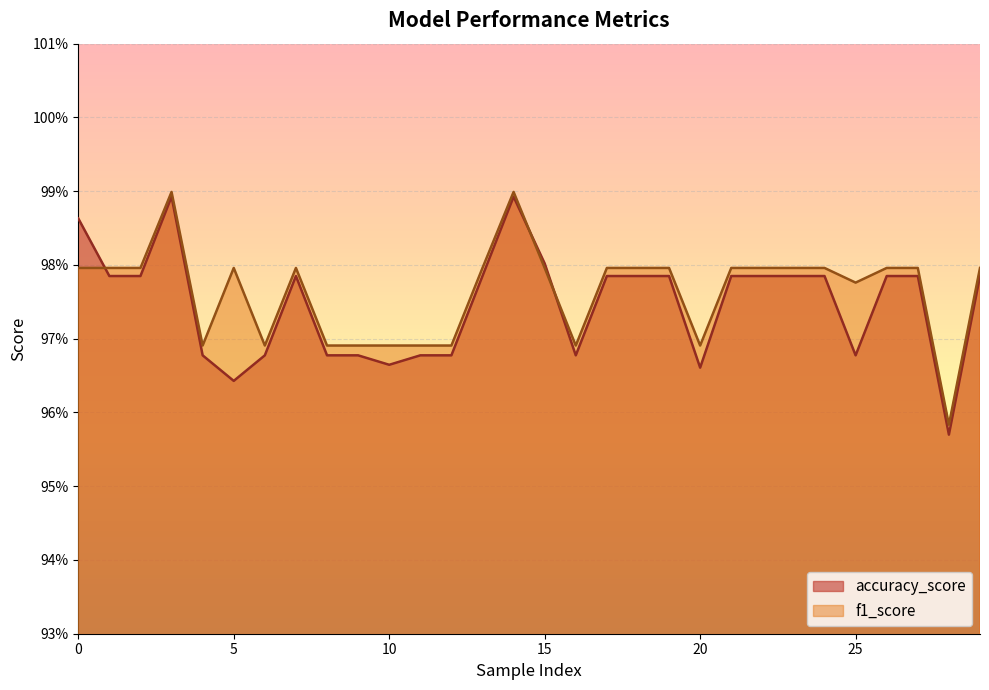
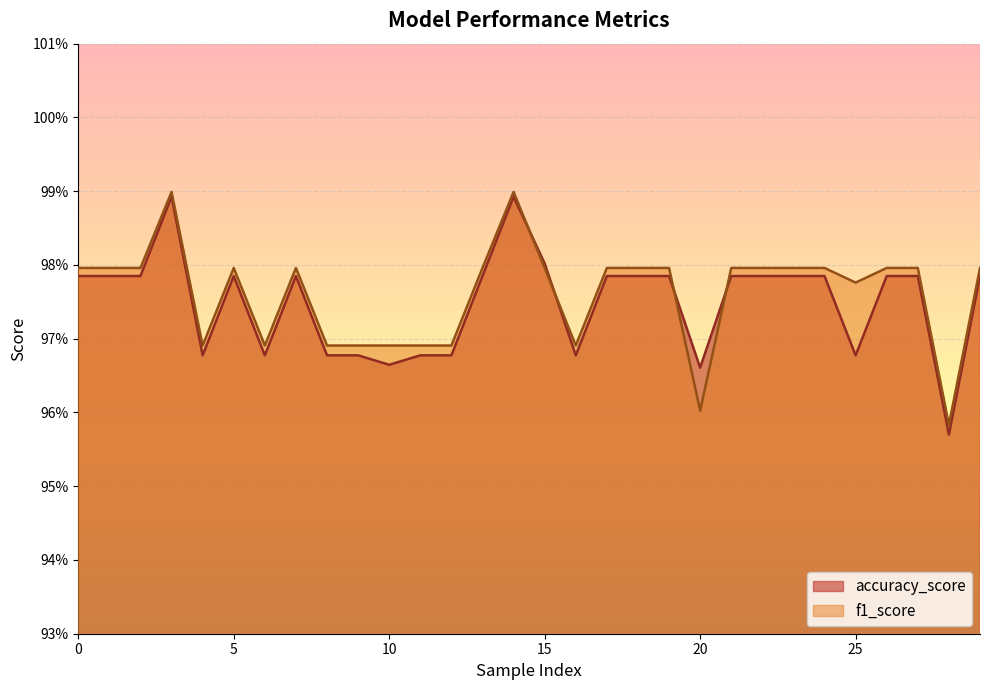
accuracy_score, 0: 98.6% -> 97.8%
accuracy_score, 5: 96.4% -> 97.8%
f1_score, 20: 96.9% -> 96.0%
